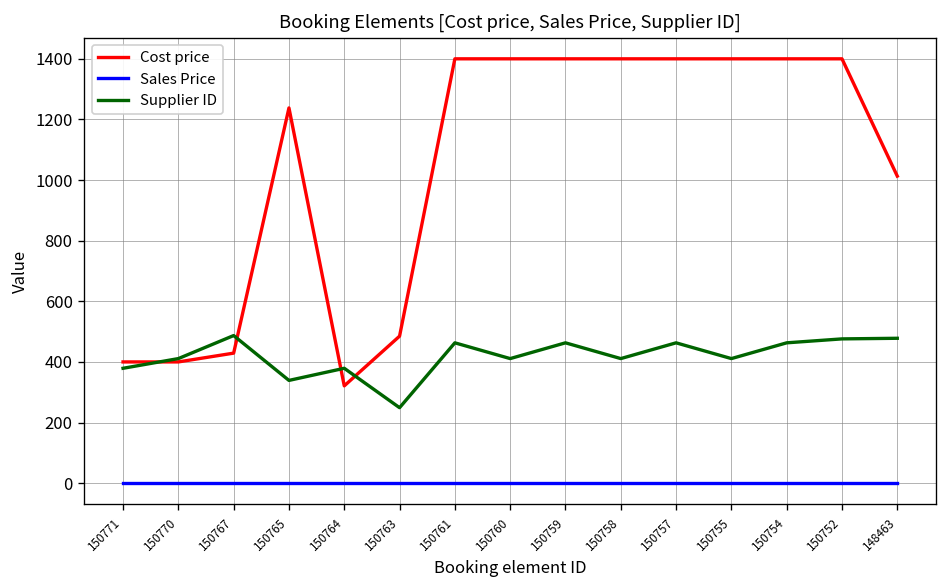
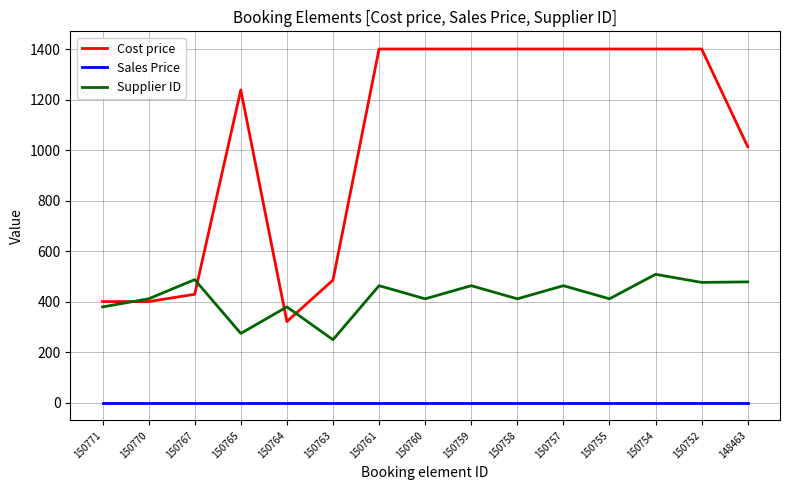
Supplier ID, 150765: 340 -> 270
Supplier ID, 150754: 460 -> 510
